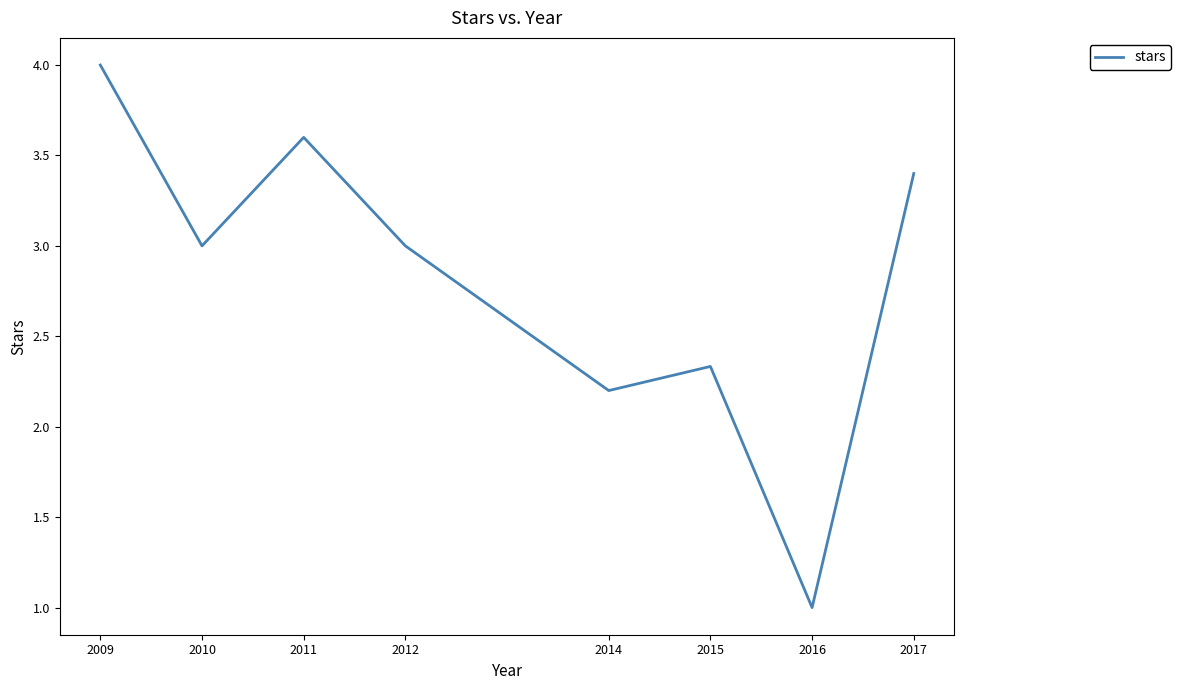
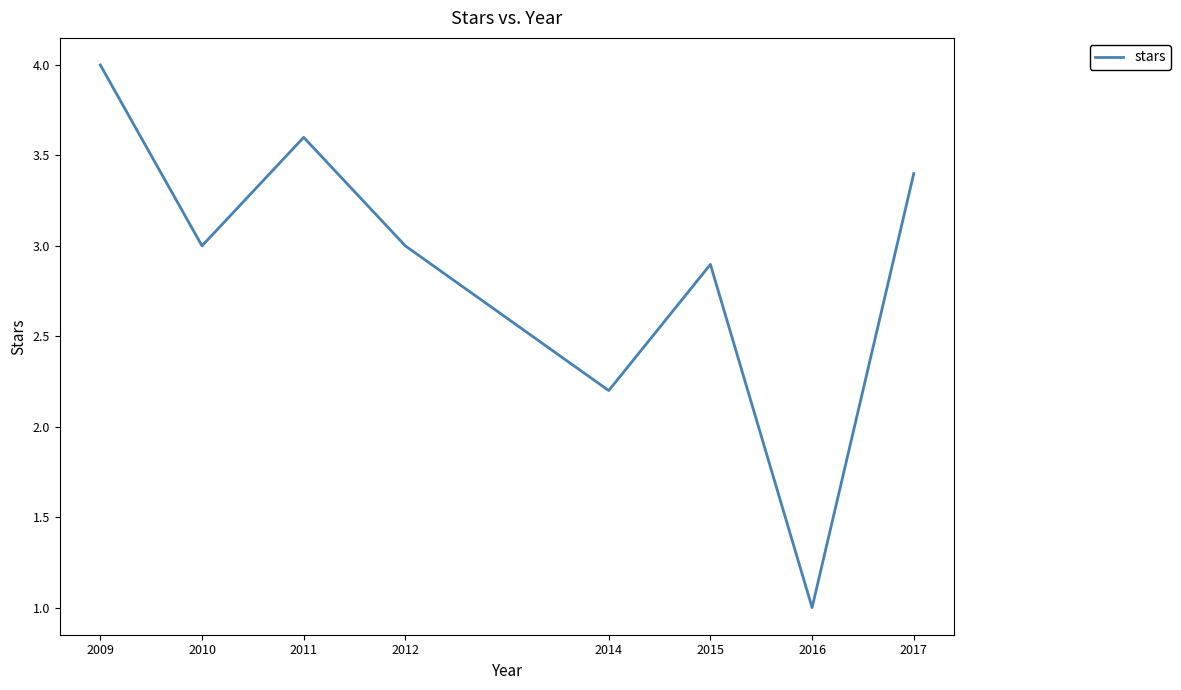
2015: 2.33 -> 2.90
